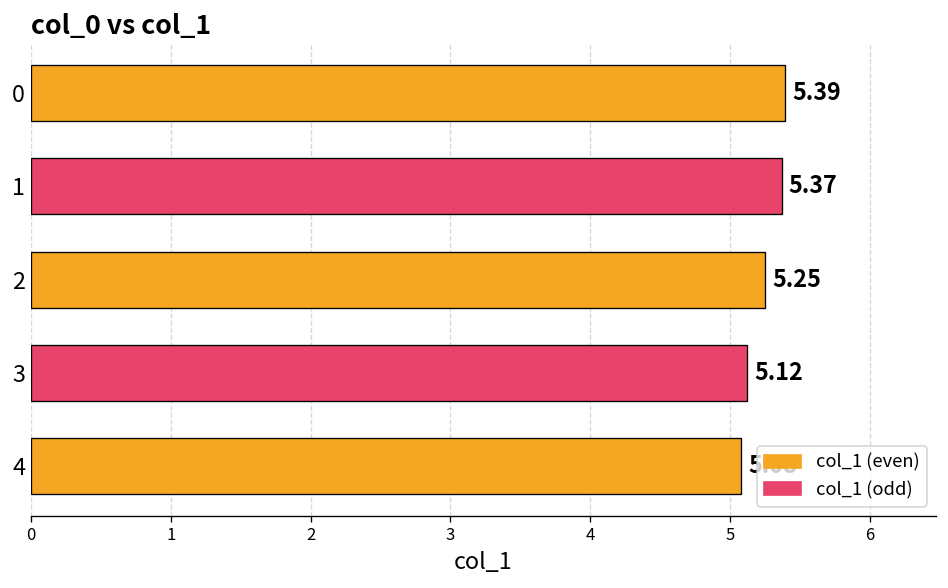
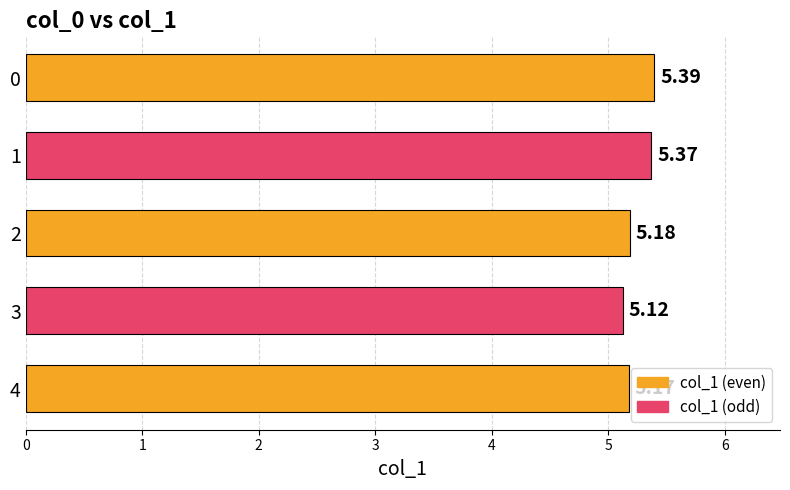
2: 5.25 -> 5.18
4: 5.08 -> 5.17
